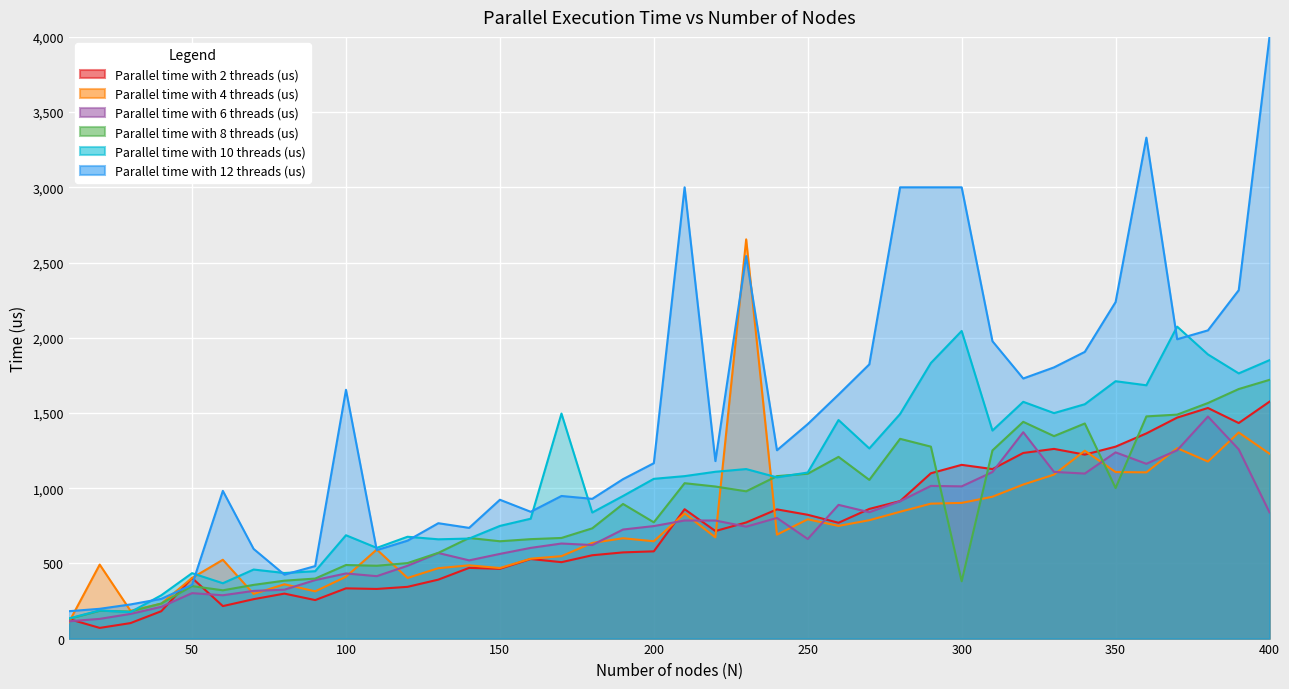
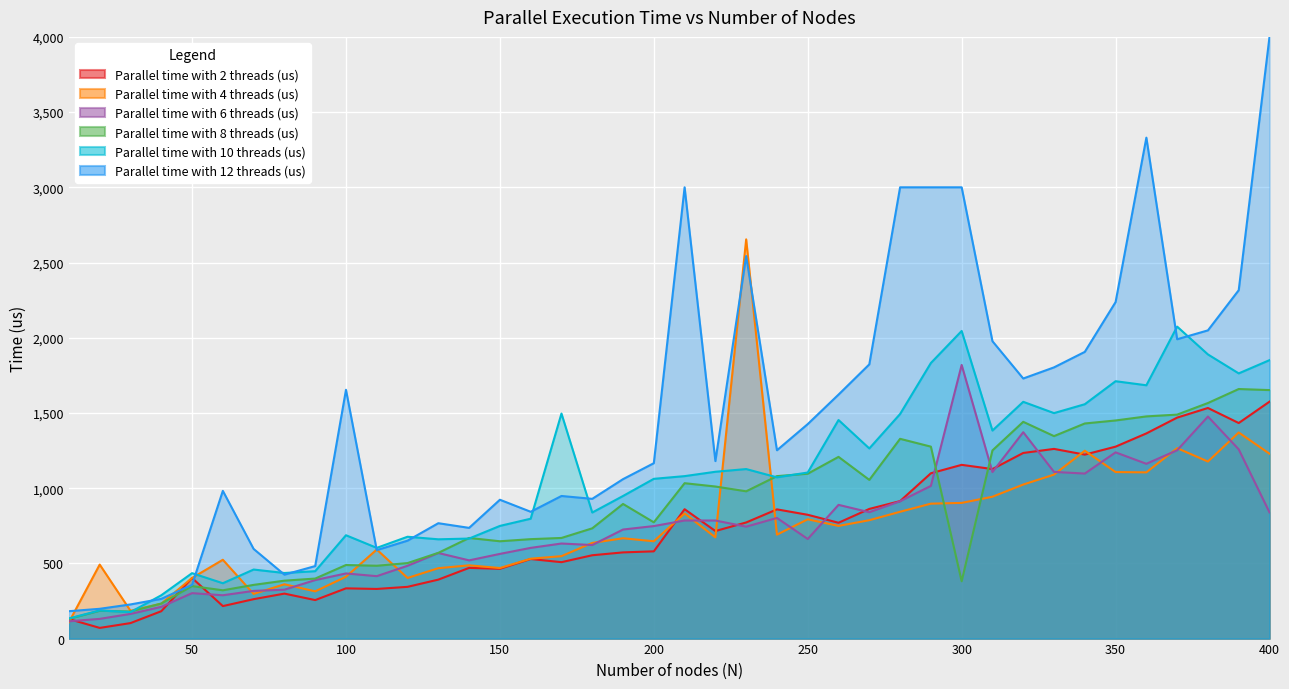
Parallel time with 6 threads (us), 300: 1,010 -> 1,820
Parallel time with 8 threads (us), 350: 1,000 -> 1,450
Parallel time with 8 threads (us), 400: 1,720 -> 1,650
